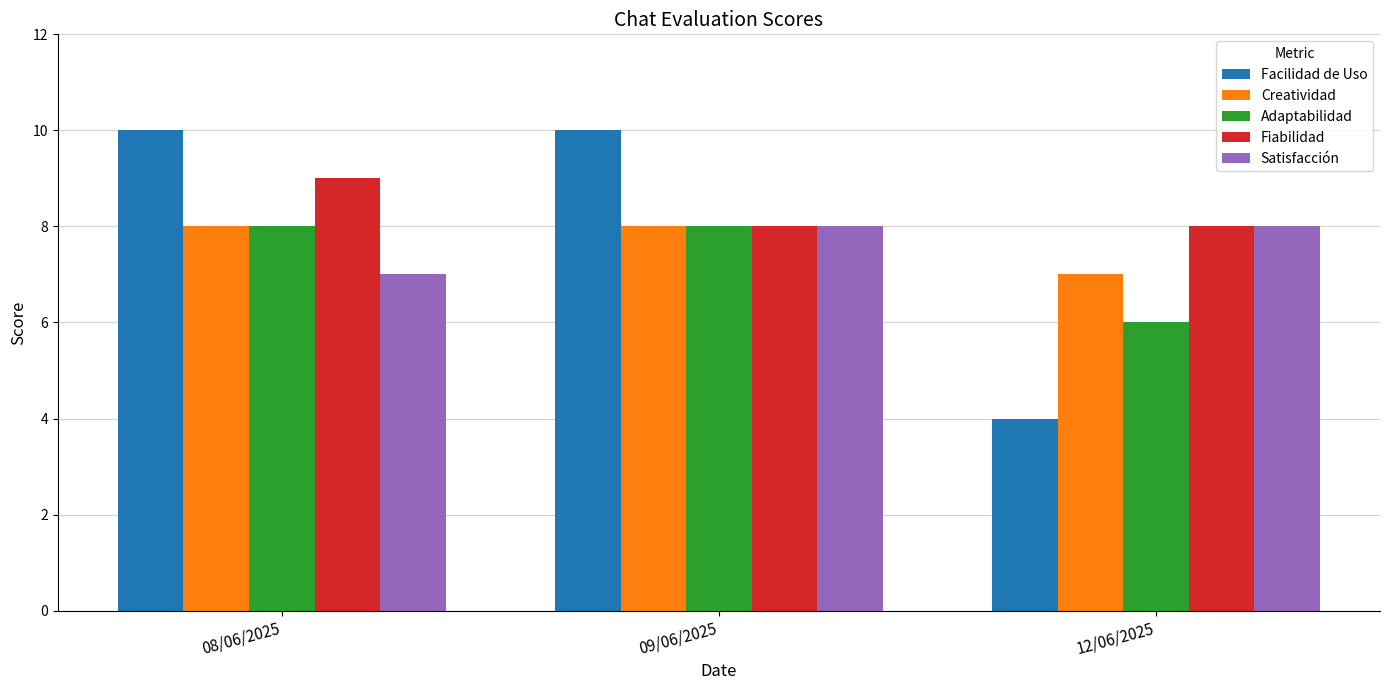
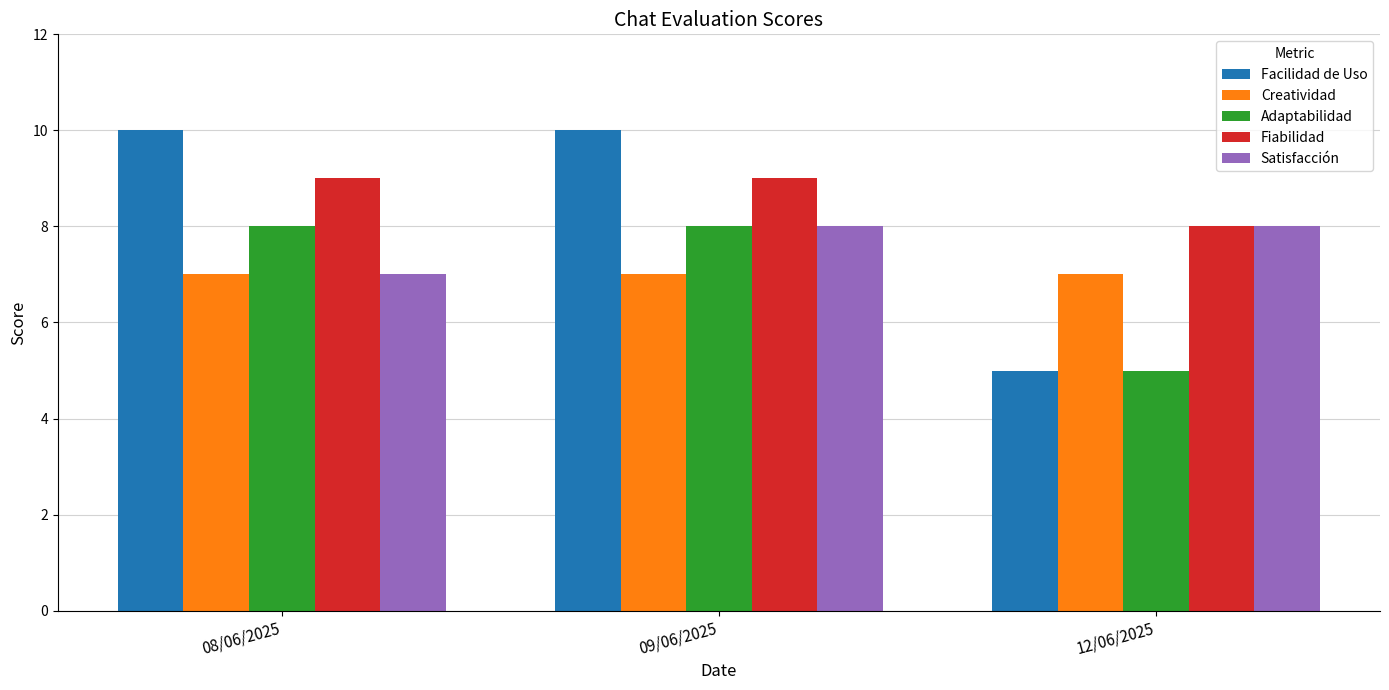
Creatividad, 08/06/2025: 8 -> 7
Creatividad, 09/06/2025: 8 -> 7
Fiabilidad, 09/06/2025: 8 -> 9
Facilidad de Uso, 12/06/2025: 4 -> 5
Adaptabilidad, 12/06/2025: 6 -> 5
